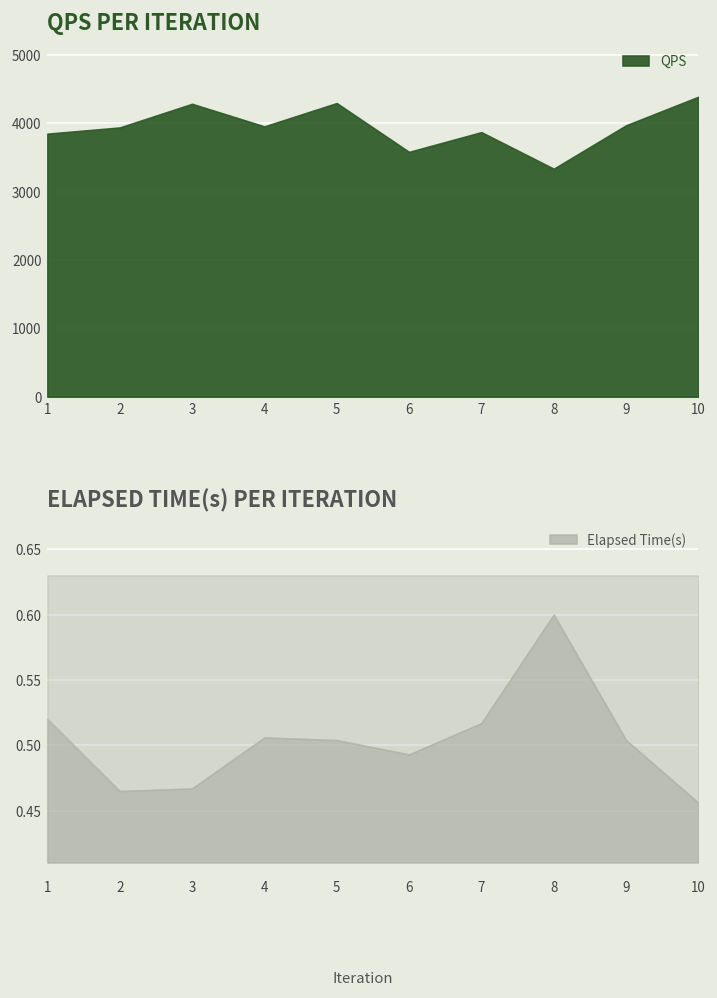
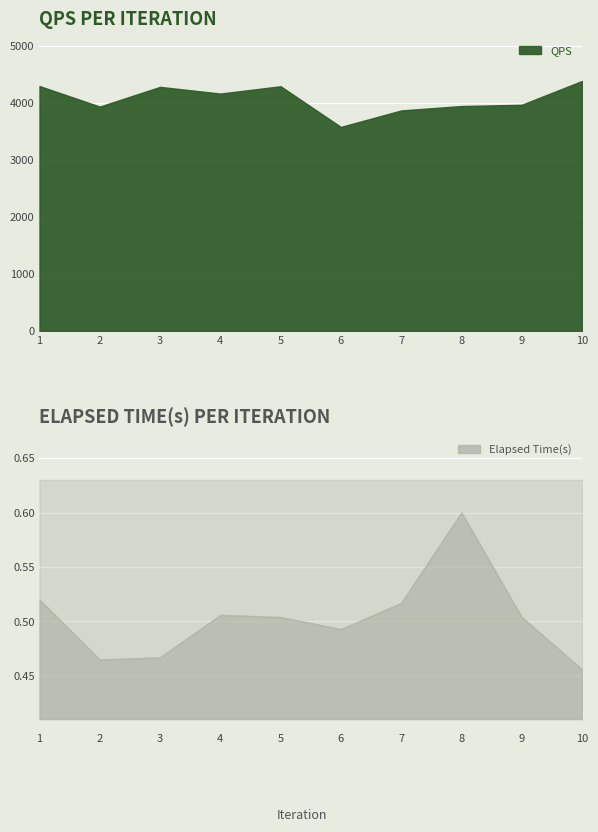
QPS PER ITERATION, 1: 3800 -> 4300
QPS PER ITERATION, 4: 4000 -> 4200
QPS PER ITERATION, 8: 3300 -> 3900
